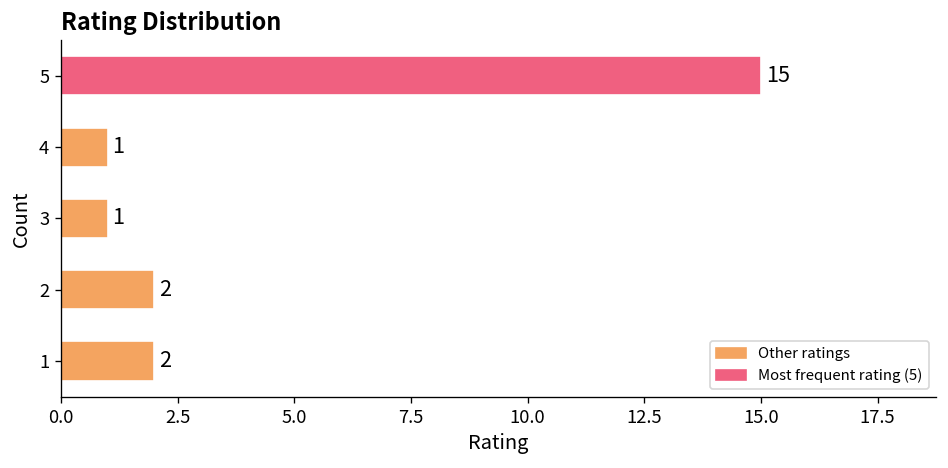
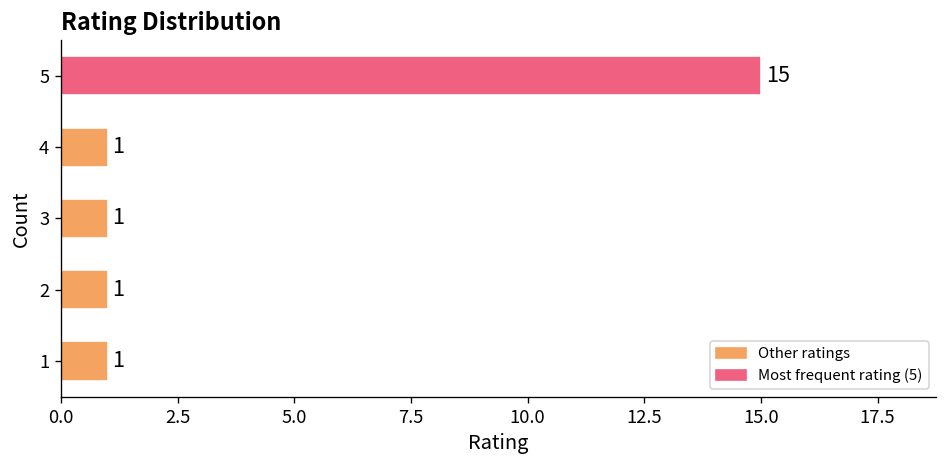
2: 2 -> 1
1: 2 -> 1
